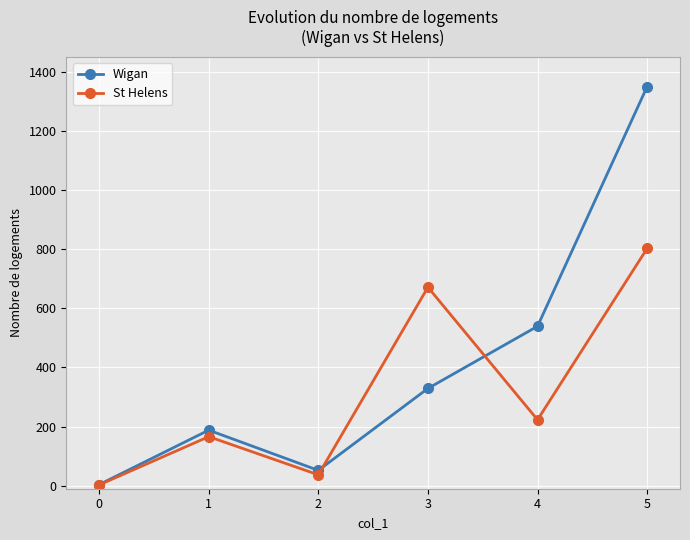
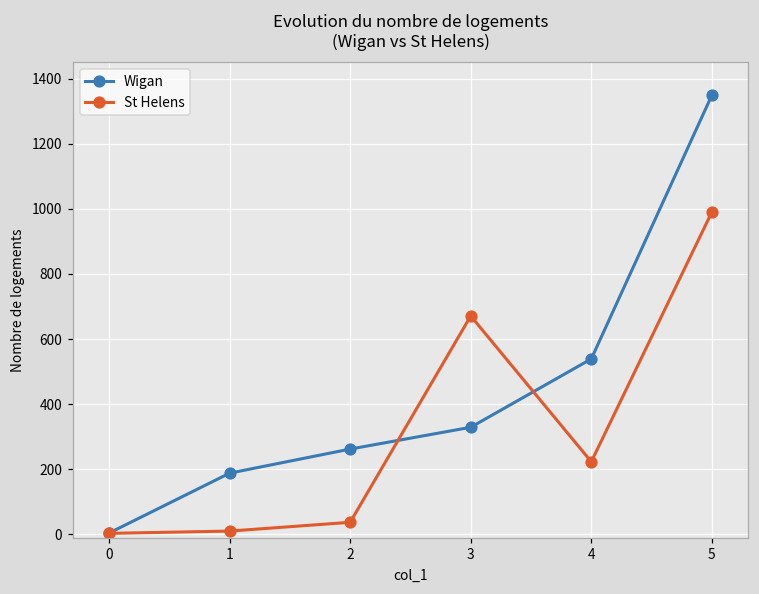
St Helens, 1: 170 -> 10
Wigan, 2: 50 -> 260
St Helens, 5: 800 -> 990
